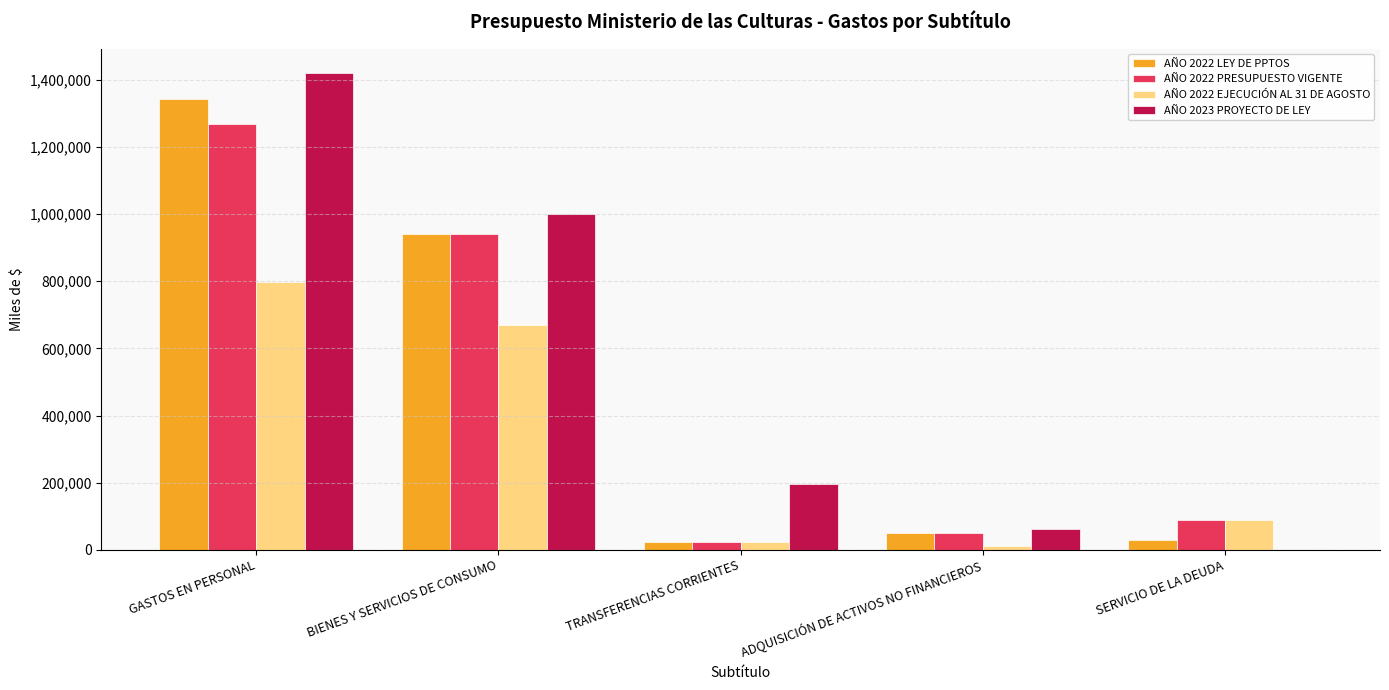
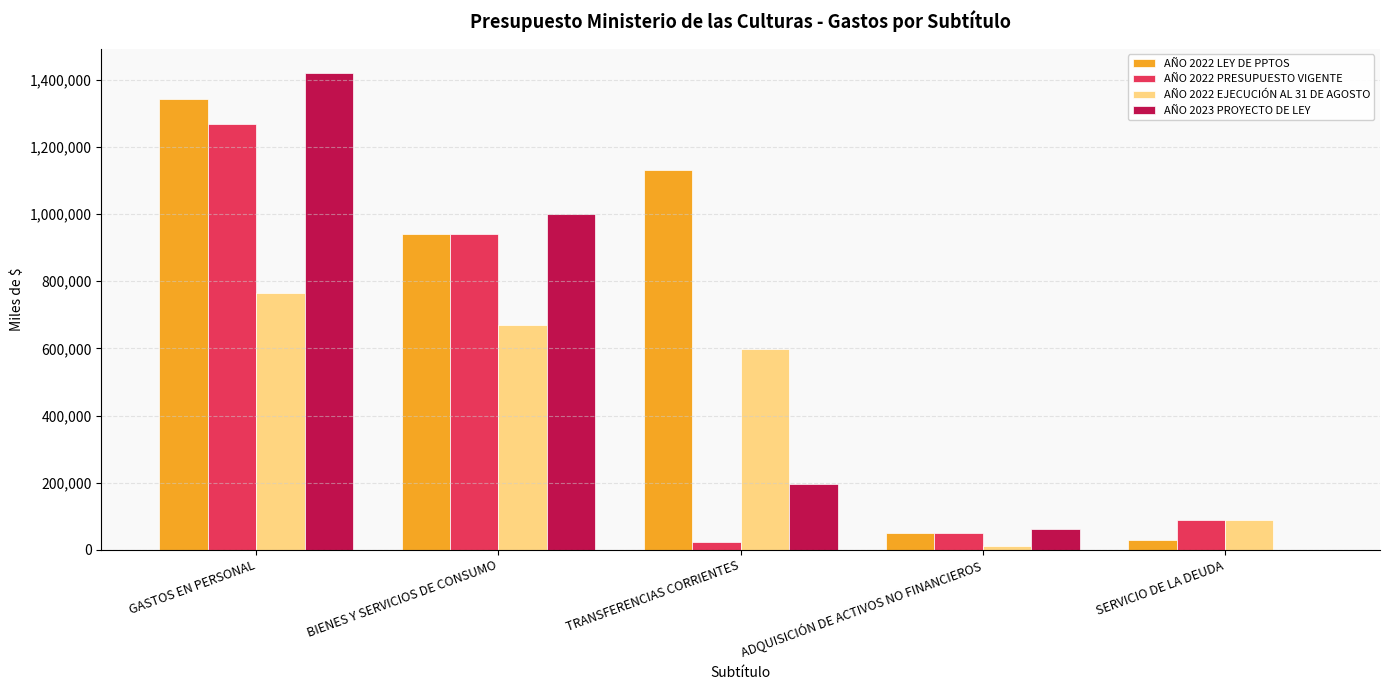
AÑO 2022 EJECUCIÓN AL 31 DE AGOSTO, GASTOS EN PERSONAL: 800,000 -> 770,000
AÑO 2022 LEY DE PPTOS, TRANSFERENCIAS CORRIENTES: 20,000 -> 1,130,000
AÑO 2022 EJECUCIÓN AL 31 DE AGOSTO, TRANSFERENCIAS CORRIENTES: 20,000 -> 600,000
